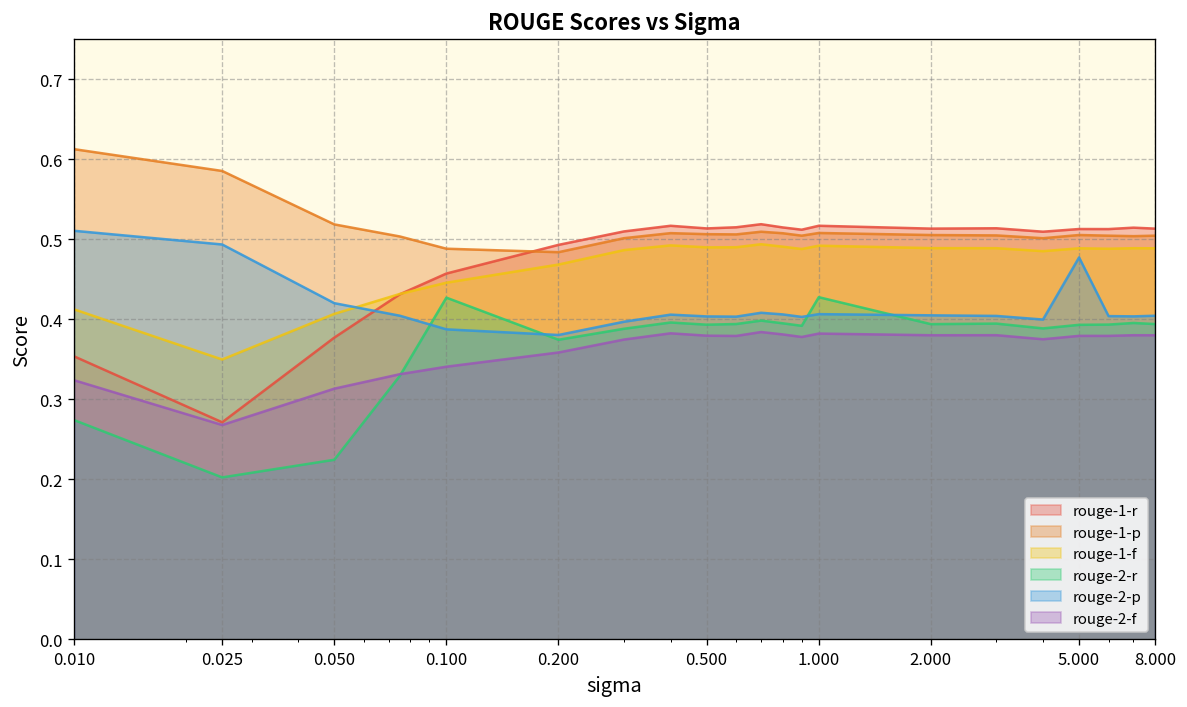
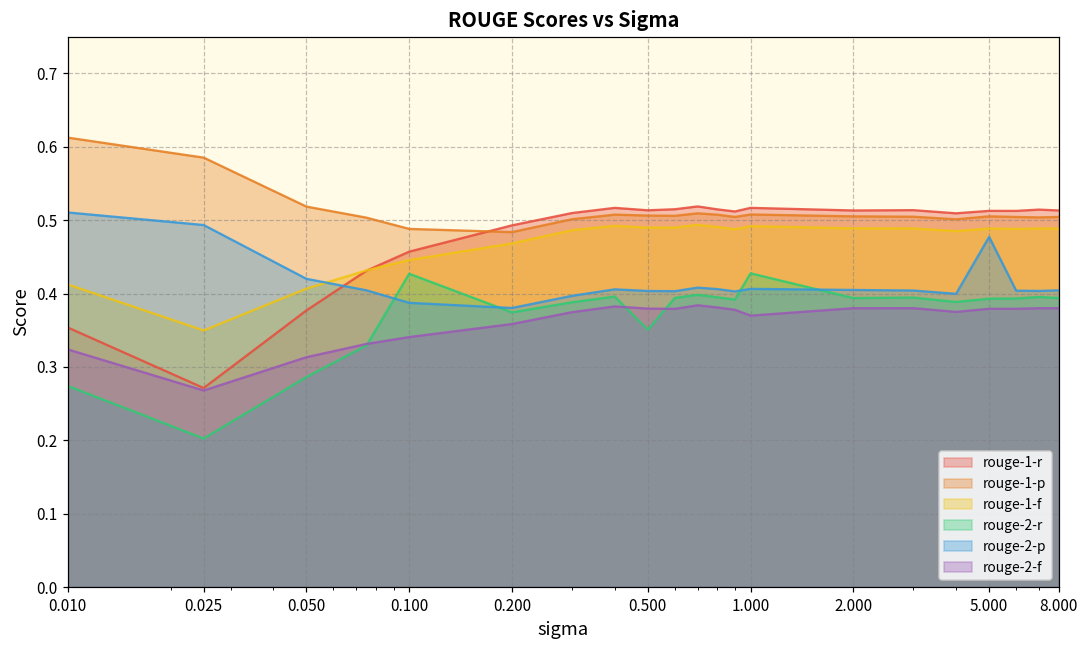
rouge-2-r, 0.050: 0.22 -> 0.29
rouge-2-r, 0.500: 0.39 -> 0.35
rouge-2-f, 1.000: 0.38 -> 0.37
